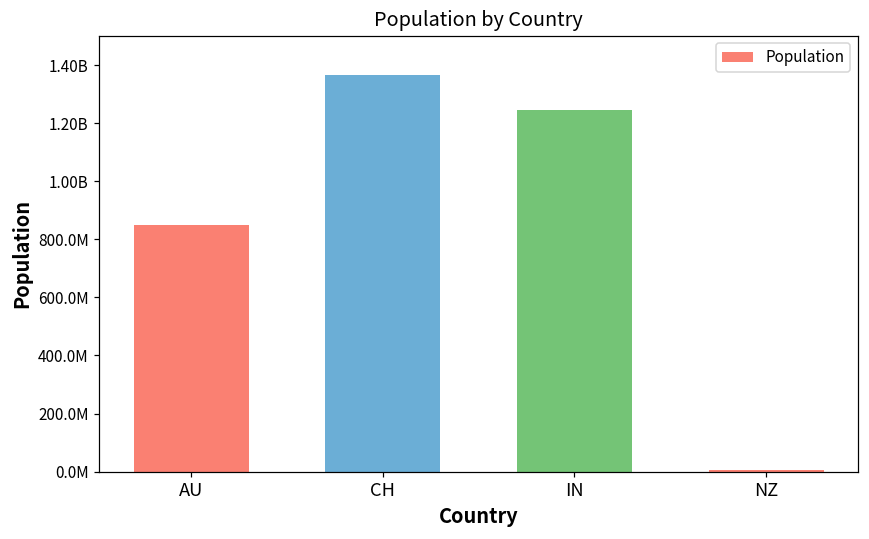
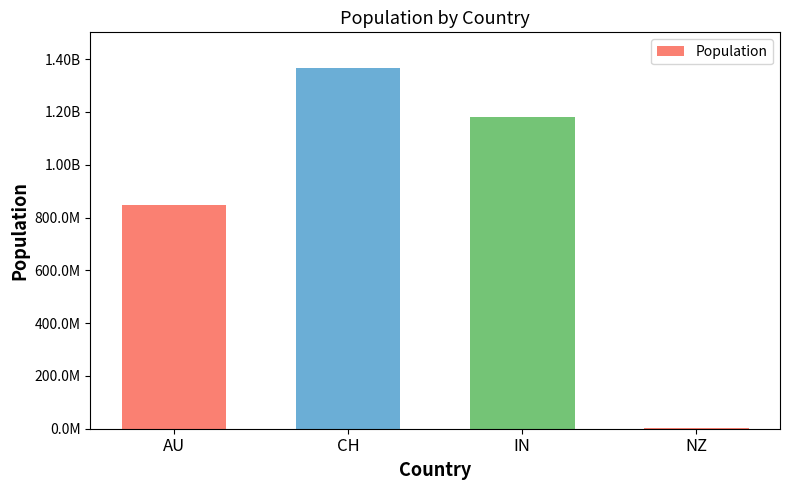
IN: 1250000000 -> 1180000000
